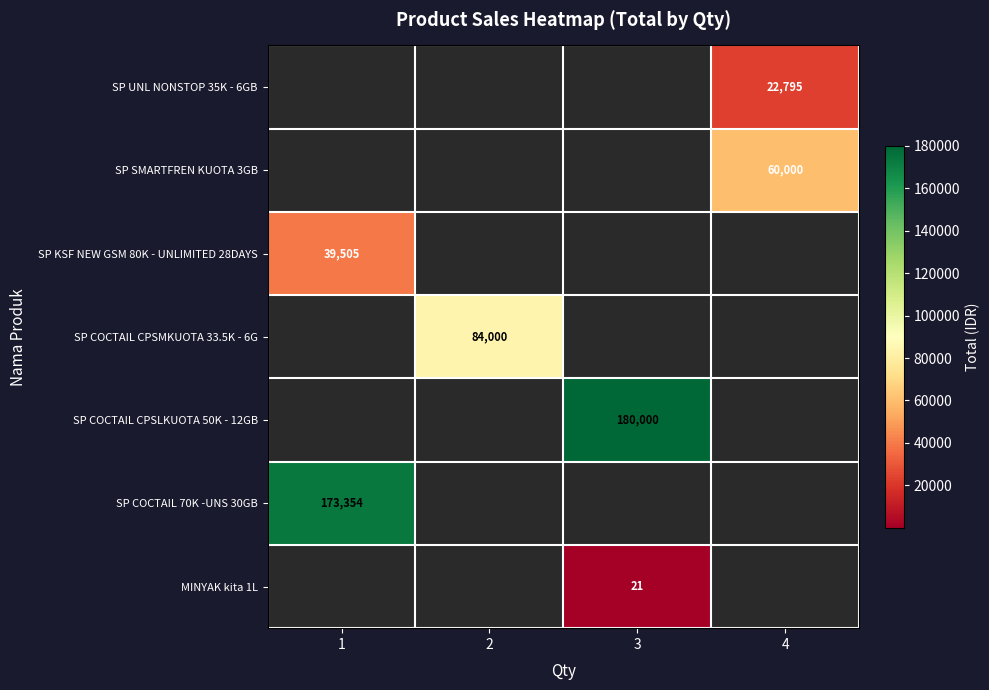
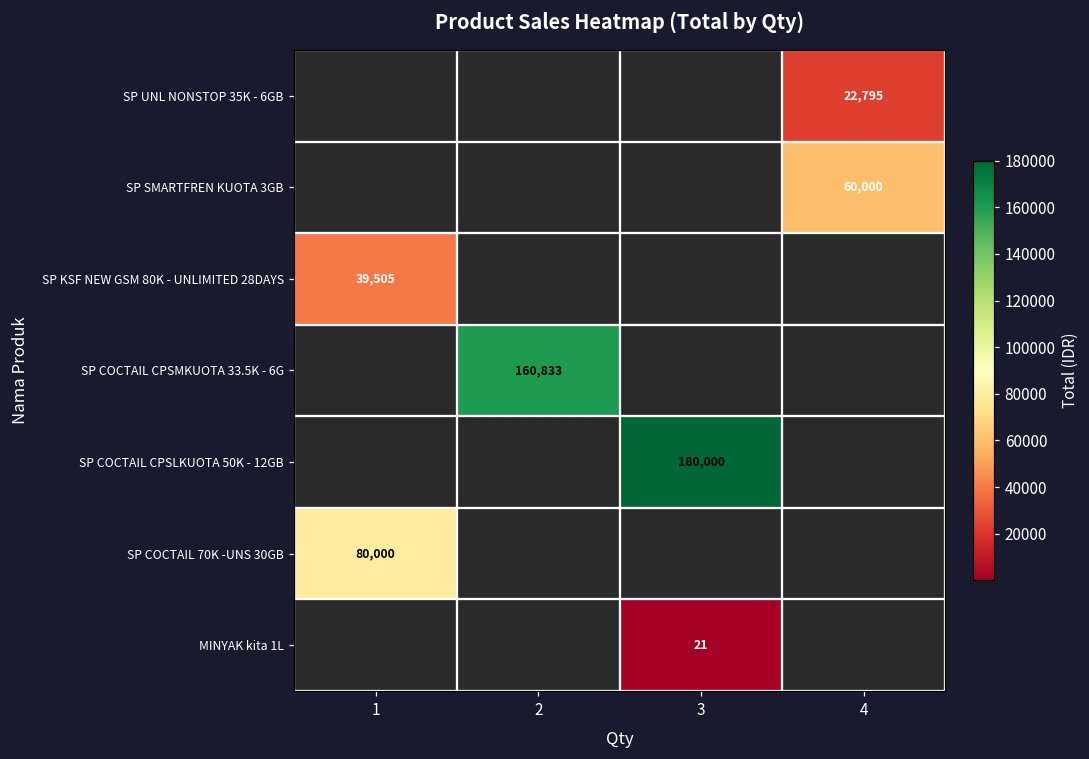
SP COCTAIL CPSMKUOTA 33.5K - 6G, 2: 84,000 -> 160,833
SP COCTAIL 70K -UNS 30GB, 1: 173,354 -> 80,000
